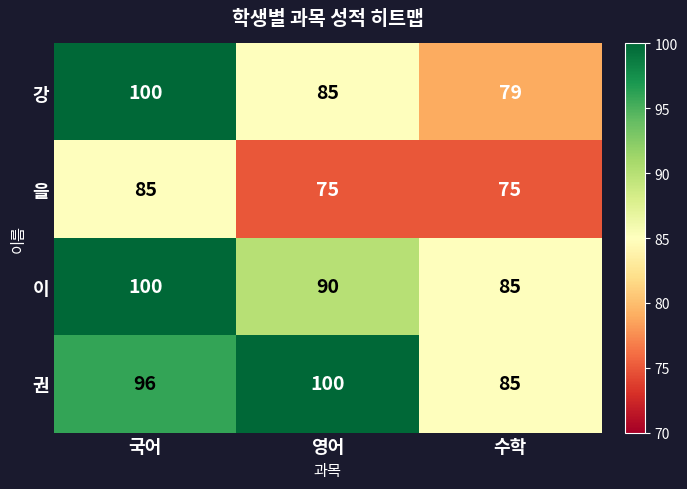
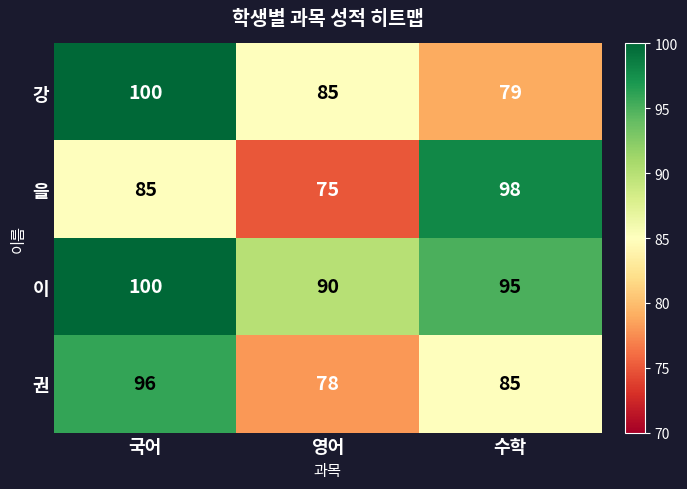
을, 수학: 75 -> 98
이, 수학: 85 -> 95
권, 영어: 100 -> 78
